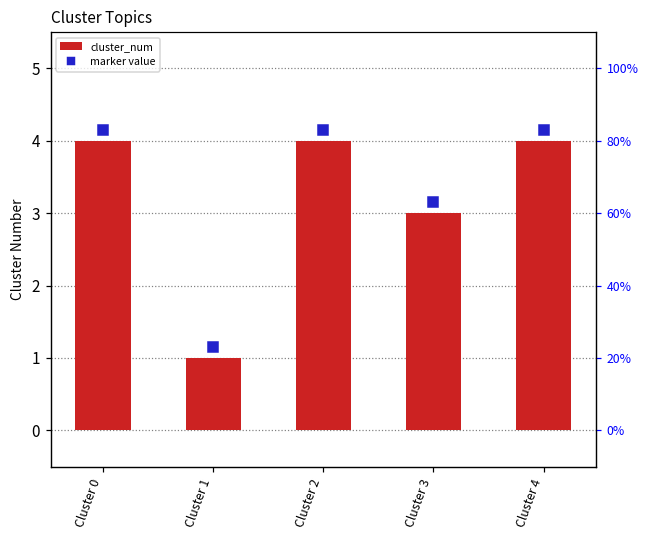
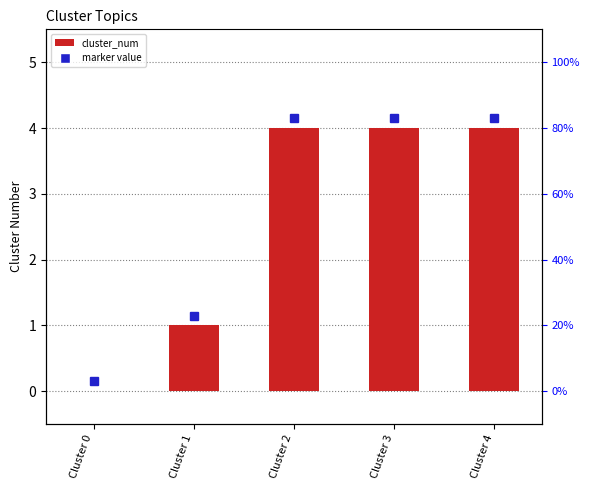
cluster_num, Cluster 0: 4 -> 0
cluster_num, Cluster 3: 3 -> 4
